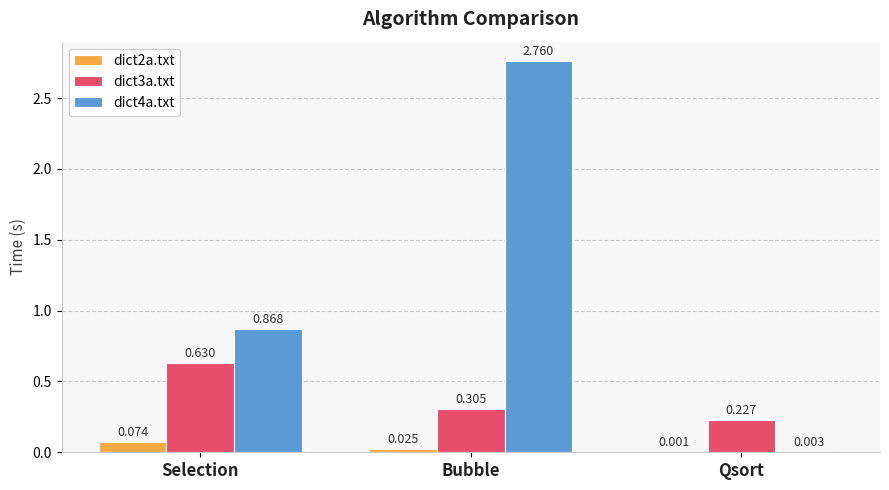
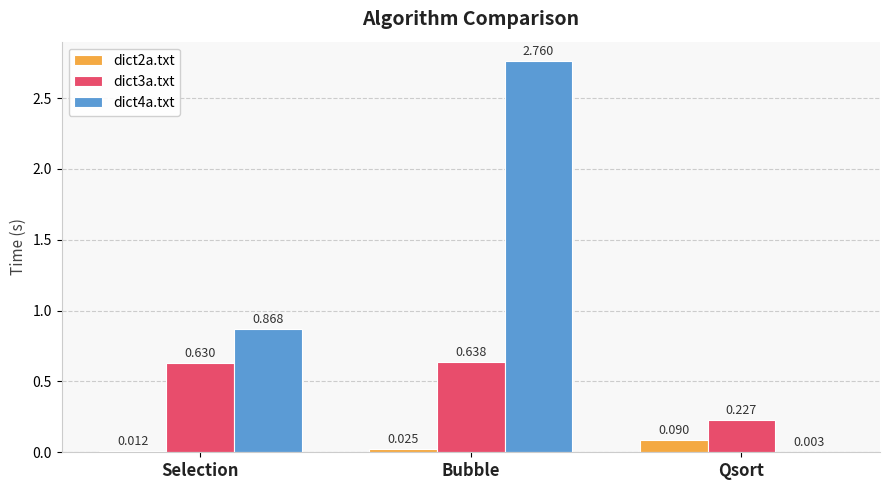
dict2a.txt, Selection: 0.074 -> 0.012
dict3a.txt, Bubble: 0.305 -> 0.638
dict2a.txt, Qsort: 0.001 -> 0.090
